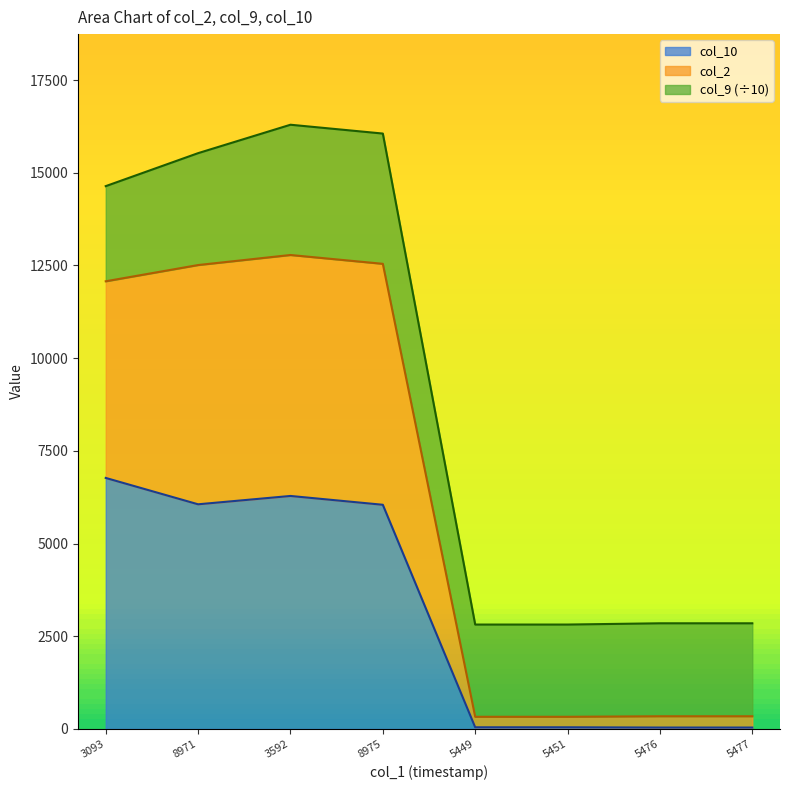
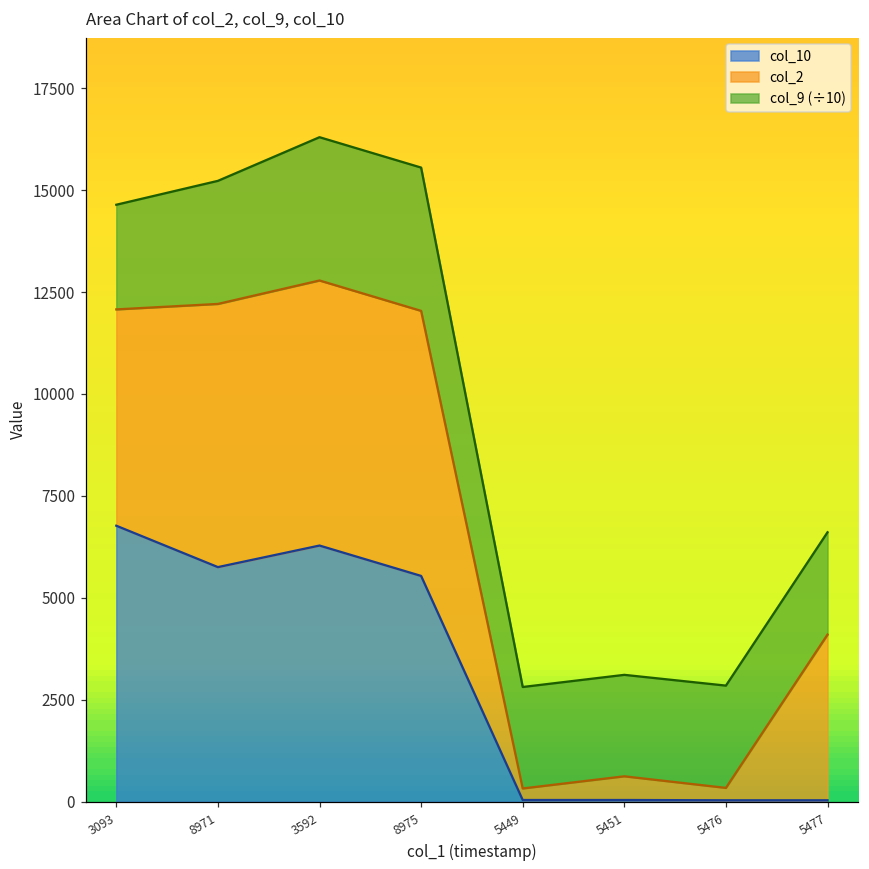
col_10, 8971: 6100 -> 5800
col_10, 8975: 6000 -> 5500
col_2, 5451: 300 -> 600
col_2, 5477: 300 -> 4100
